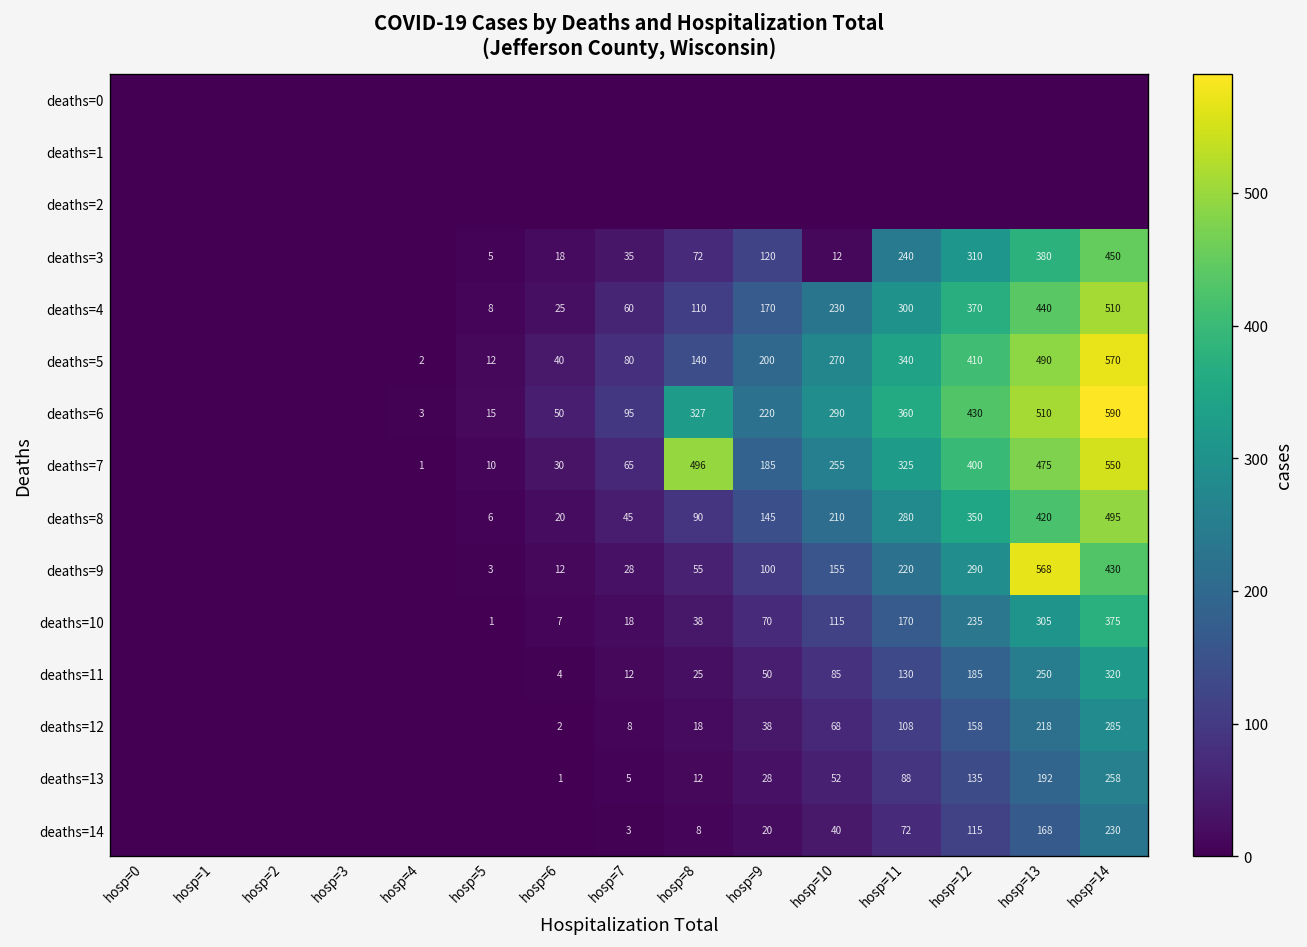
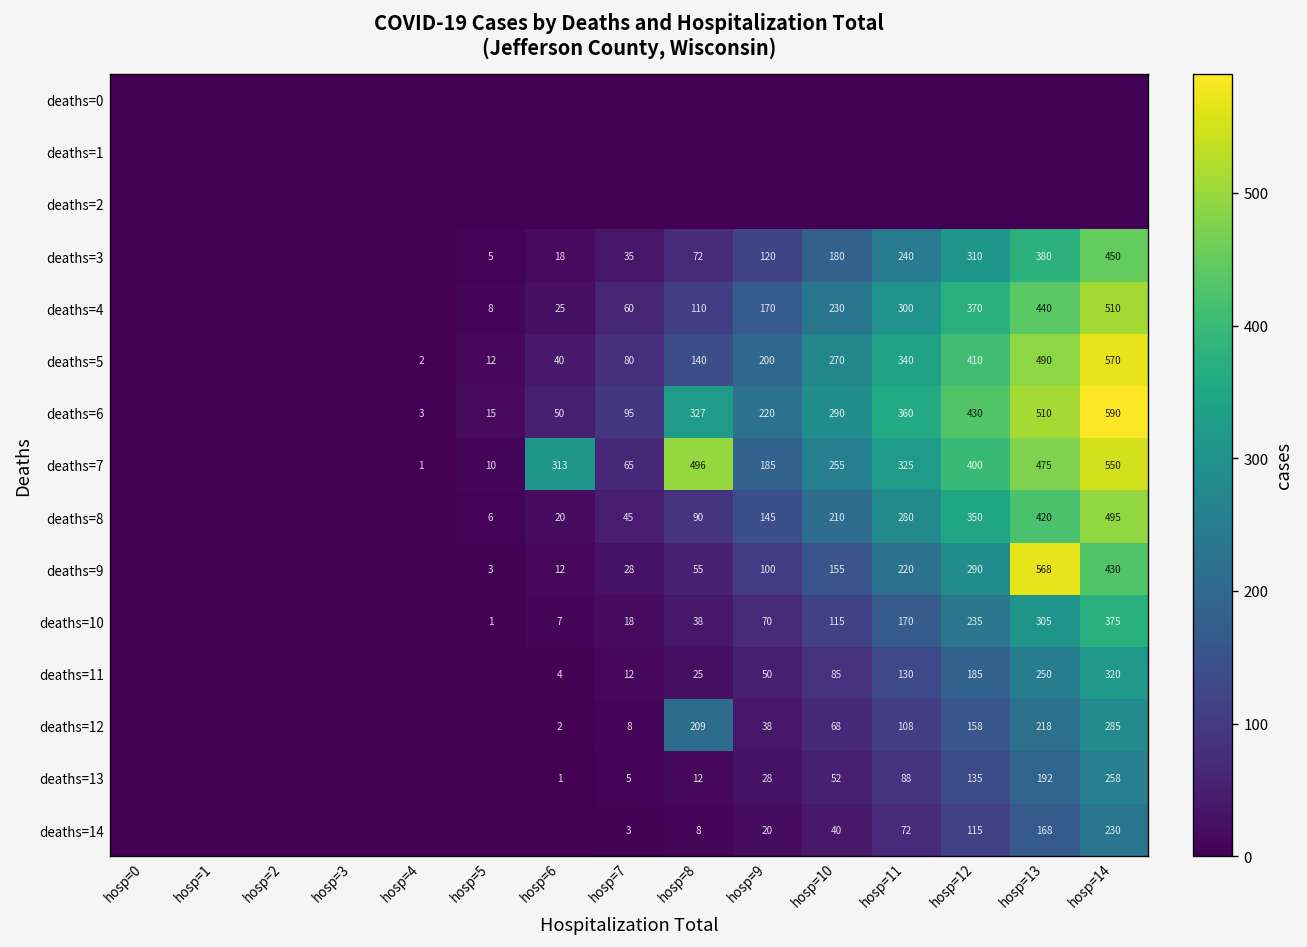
deaths=3, hosp=10: 12 -> 180
deaths=7, hosp=6: 30 -> 313
deaths=12, hosp=8: 18 -> 209
